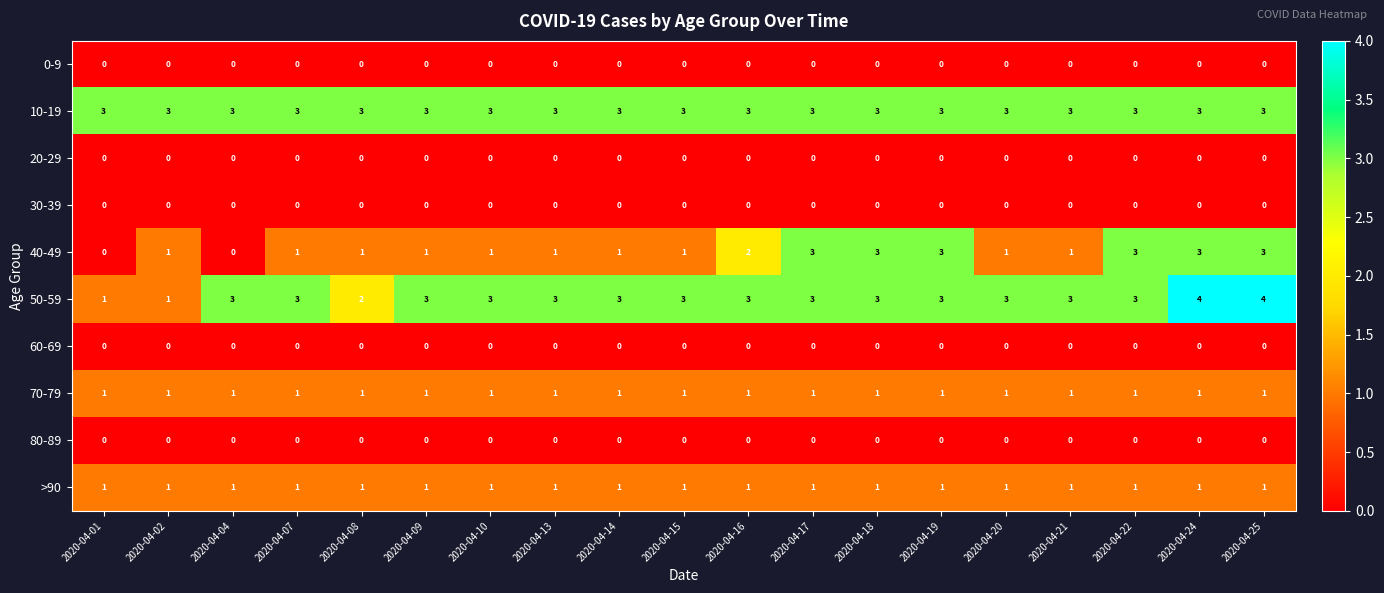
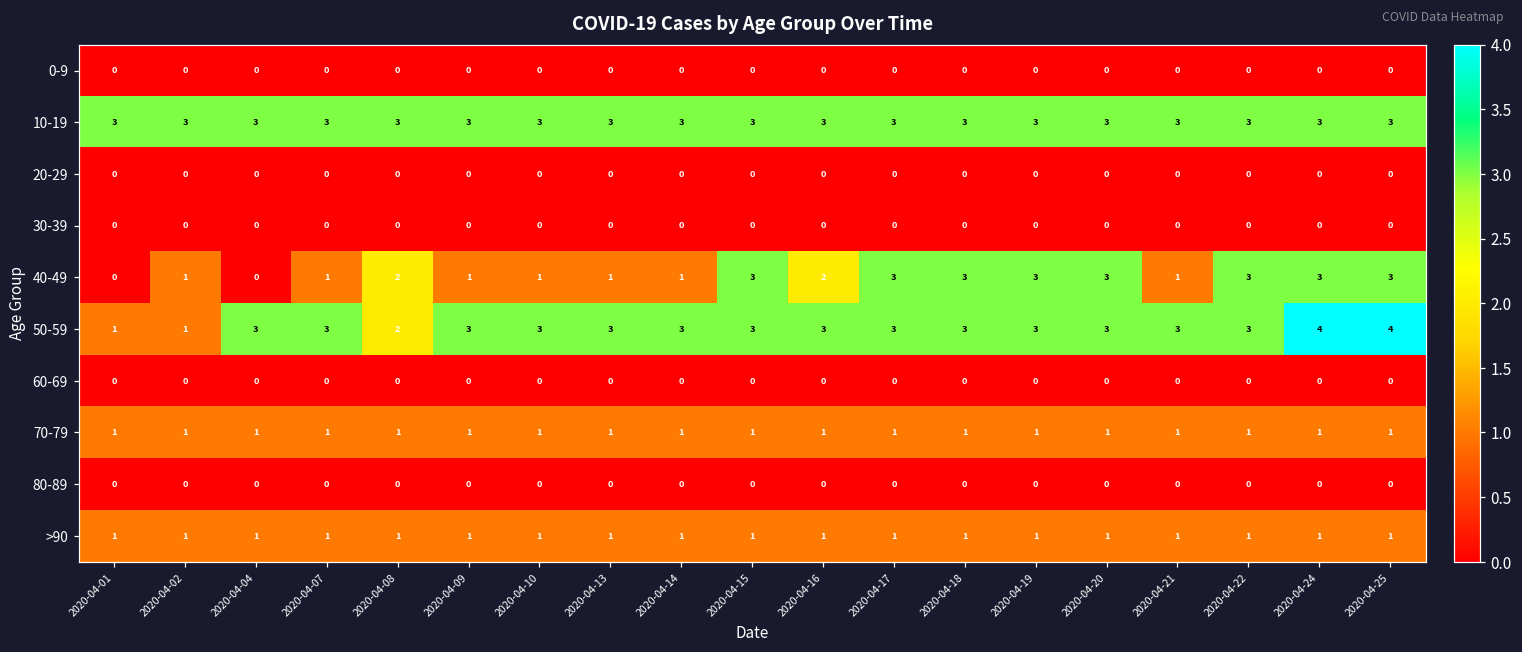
40-49, 2020-04-08: 1 -> 2
40-49, 2020-04-15: 1 -> 3
40-49, 2020-04-20: 1 -> 3
